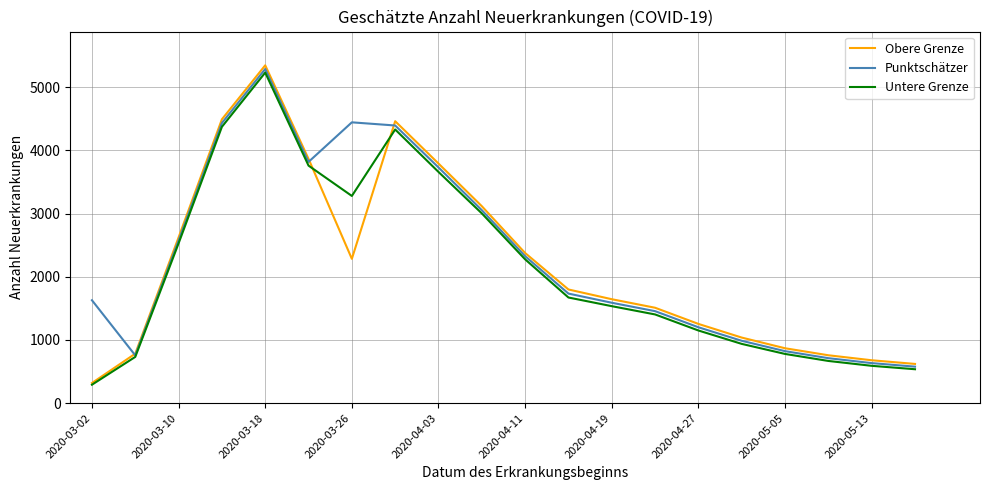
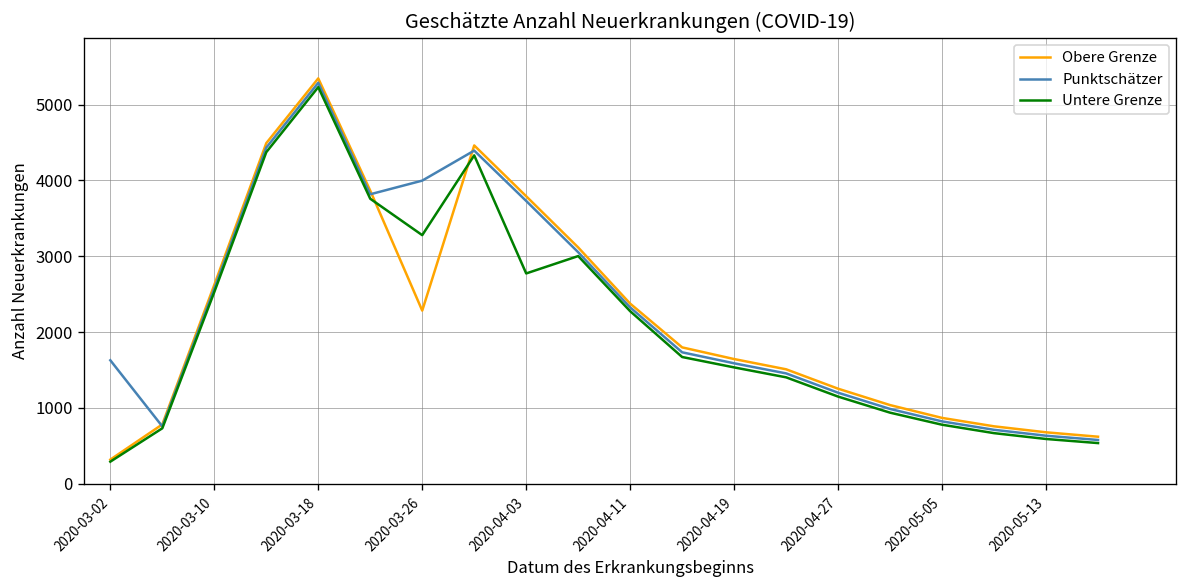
Punktschätzer, 2020-03-26: 4400 -> 4000
Untere Grenze, 2020-04-03: 3700 -> 2800
